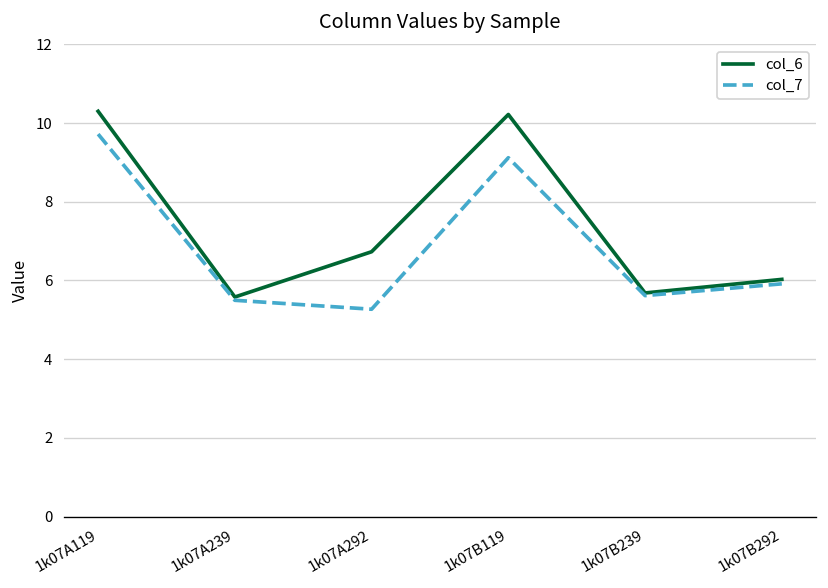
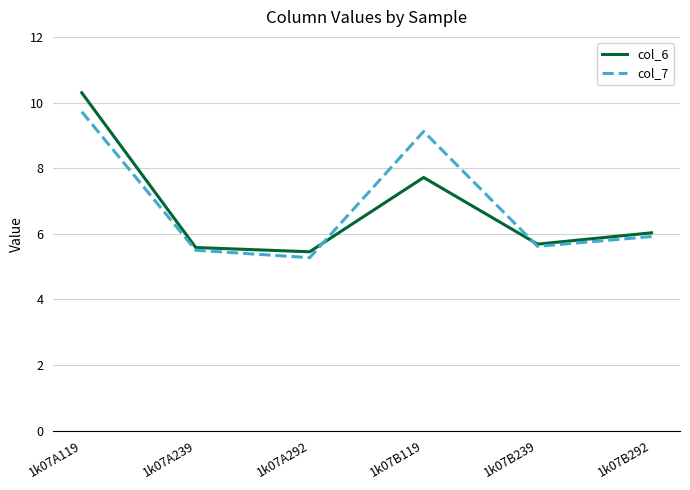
col_6, 1k07A292: 6.7 -> 5.5
col_6, 1k07B119: 10.2 -> 7.7
